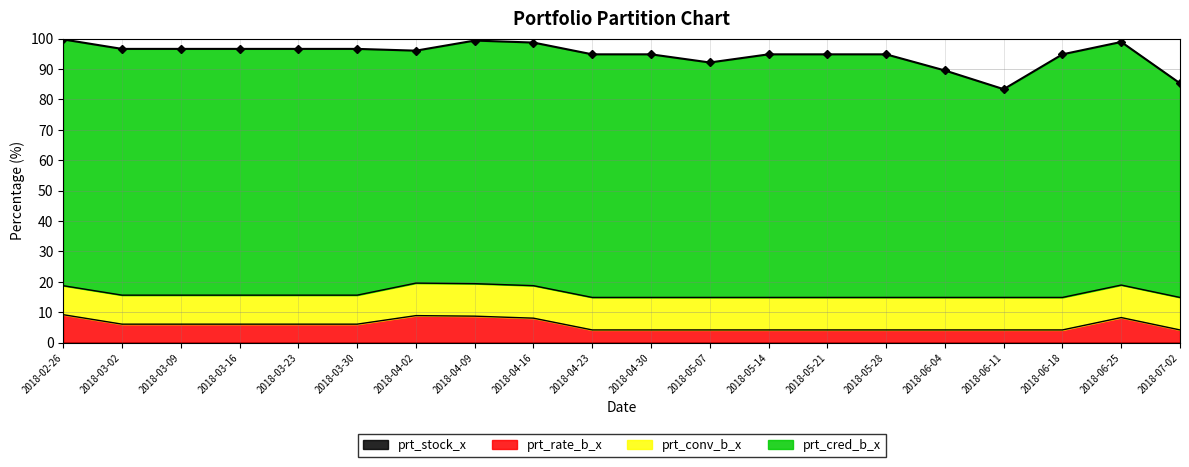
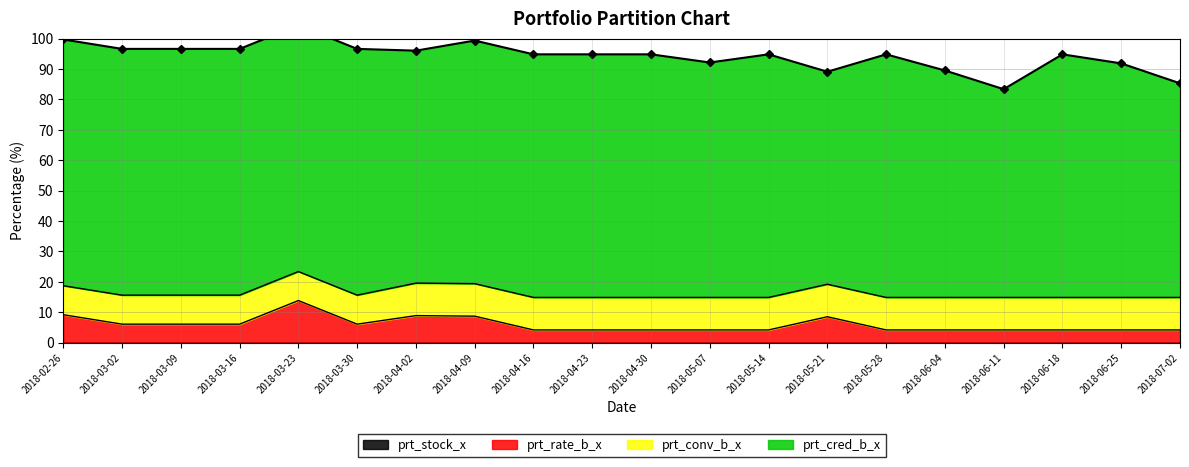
prt_rate_b_x, 2018-03-23: 6 -> 14
prt_rate_b_x, 2018-04-16: 8 -> 4
prt_rate_b_x, 2018-05-21: 4 -> 9
prt_cred_b_x, 2018-05-21: 80 -> 70
prt_rate_b_x, 2018-06-25: 8 -> 4
prt_cred_b_x, 2018-06-25: 80 -> 77
